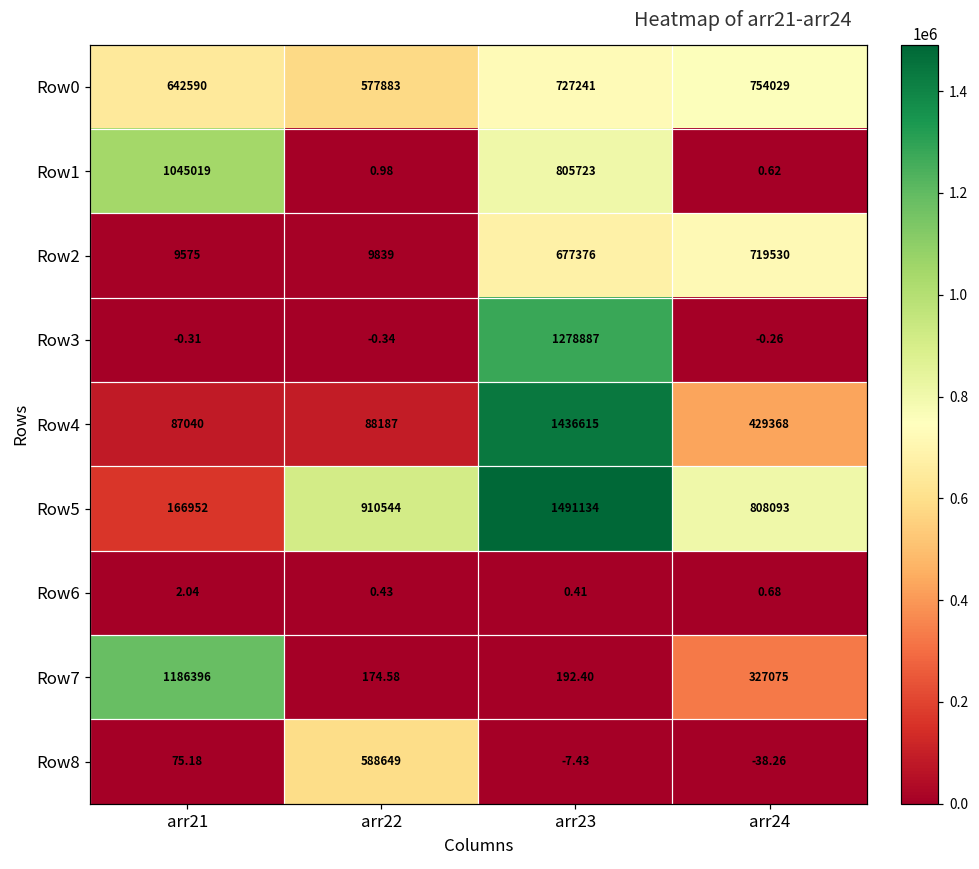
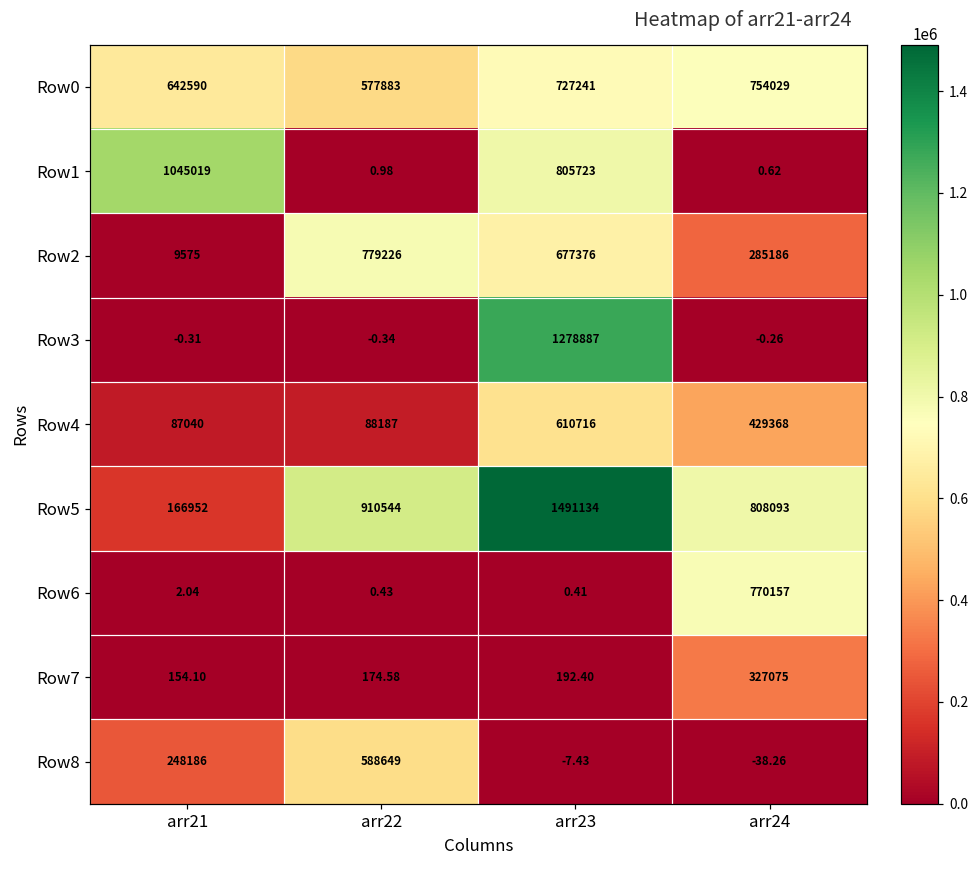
Row2, arr22: 9839 -> 779226
Row2, arr24: 719530 -> 285186
Row4, arr23: 1436615 -> 610716
Row6, arr24: 0.68 -> 770157
Row7, arr21: 1186396 -> 154.10
Row8, arr21: 75.18 -> 248186
